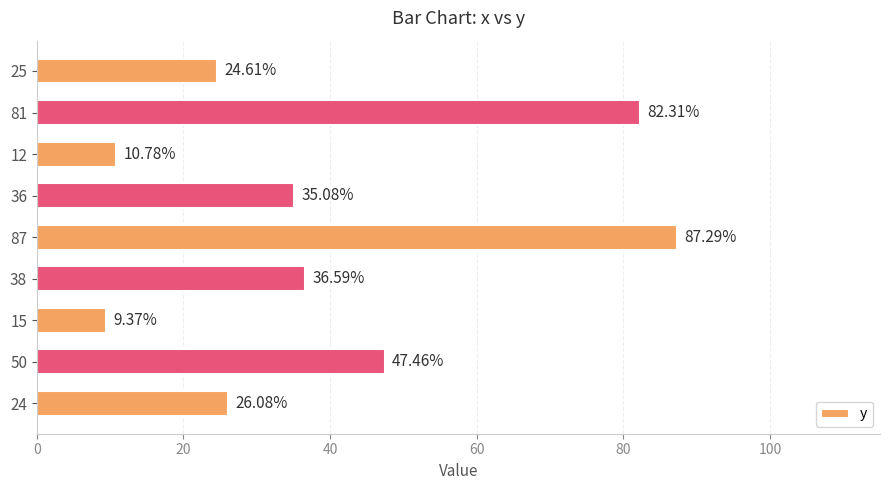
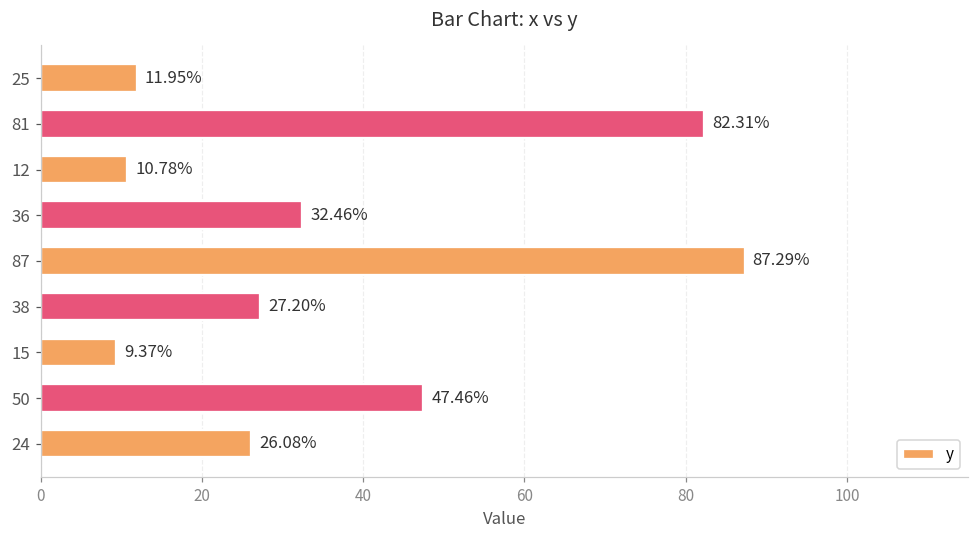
25: 24.61% -> 11.95%
36: 35.08% -> 32.46%
38: 36.59% -> 27.20%
